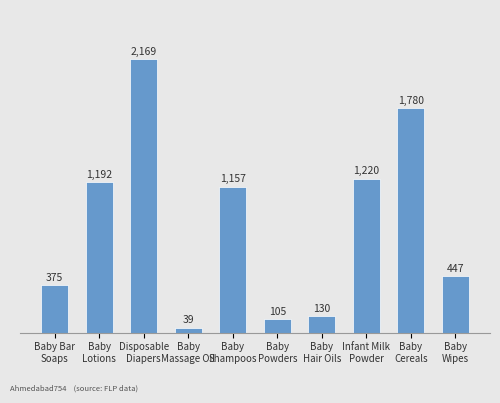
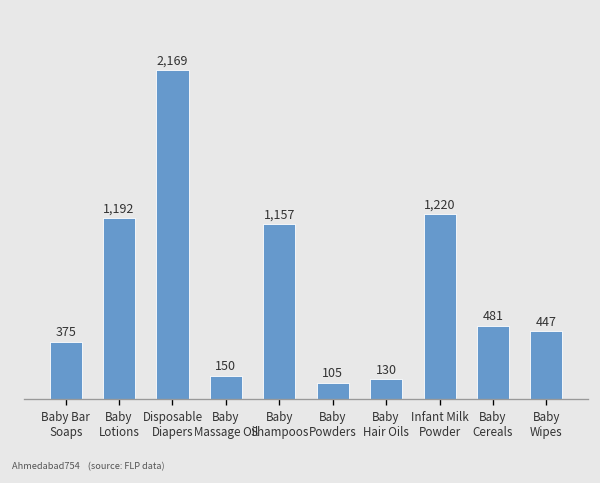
Baby Massage Oil: 39 -> 150
Baby Cereals: 1,780 -> 481
